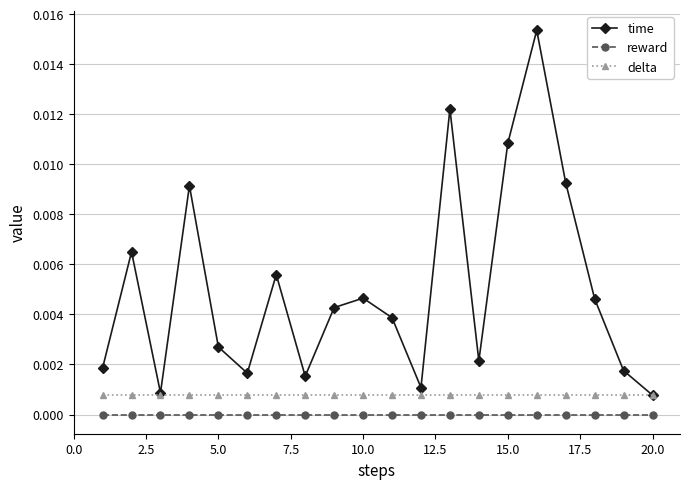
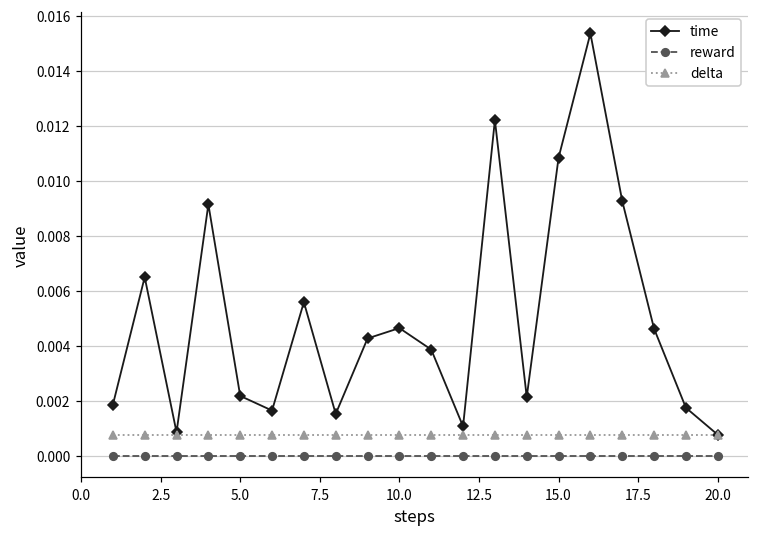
time, 5.0: 0.0027 -> 0.0022
